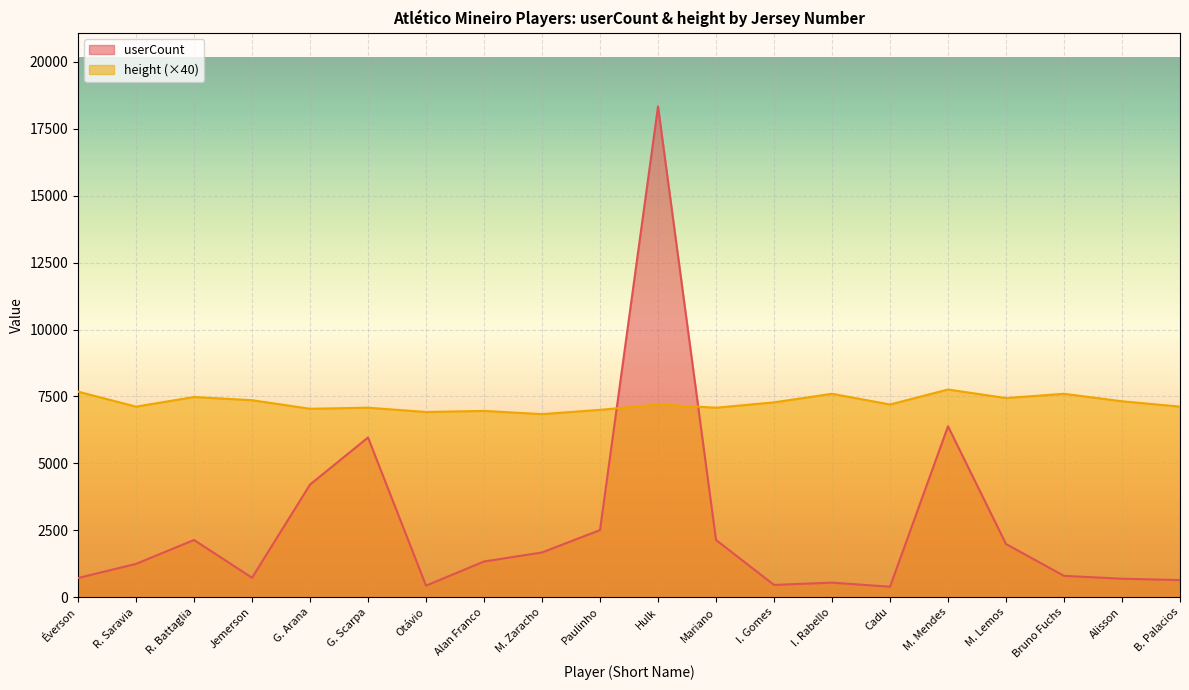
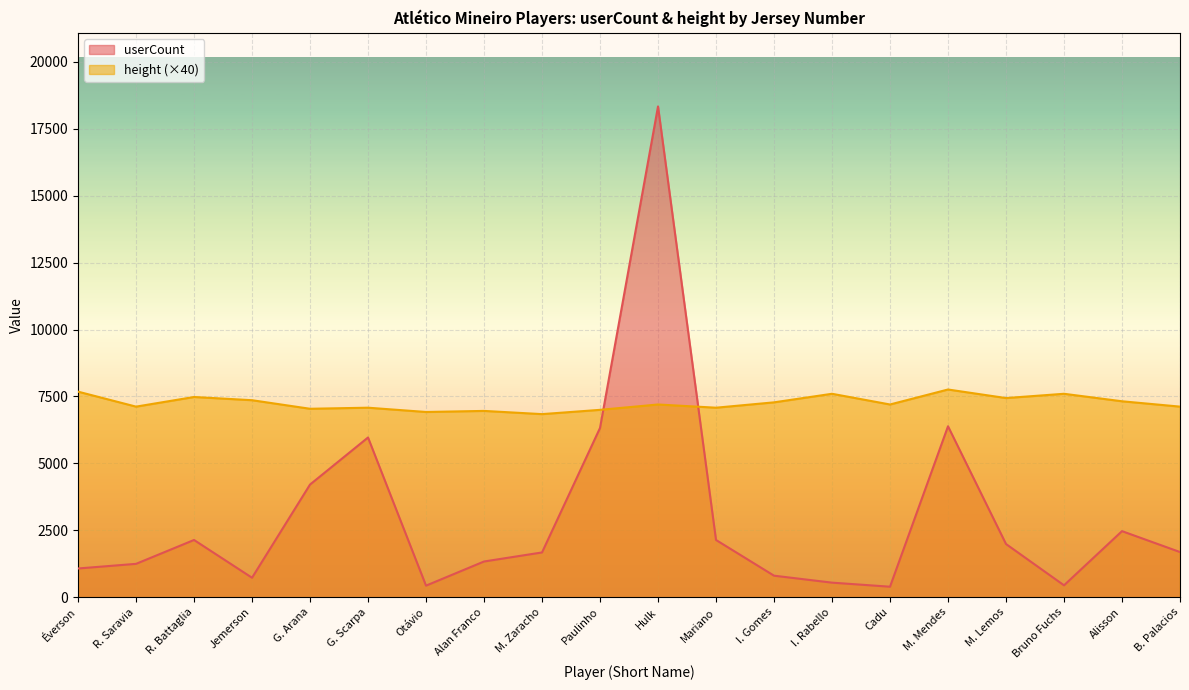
userCount, Éverson: 700 -> 1100
userCount, Paulinho: 2500 -> 6300
userCount, I. Gomes: 500 -> 800
userCount, Bruno Fuchs: 800 -> 400
userCount, Alisson: 700 -> 2500
userCount, B. Palacios: 600 -> 1700
